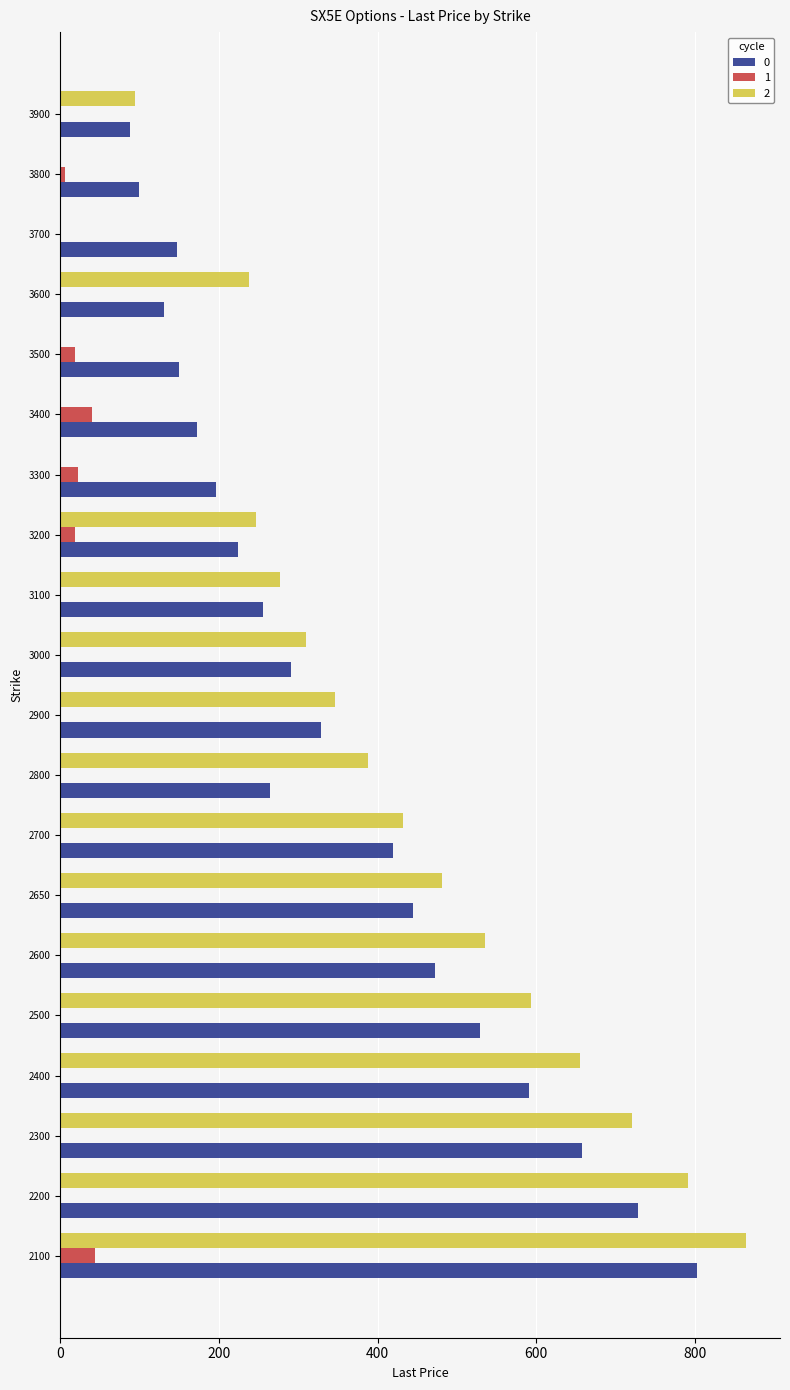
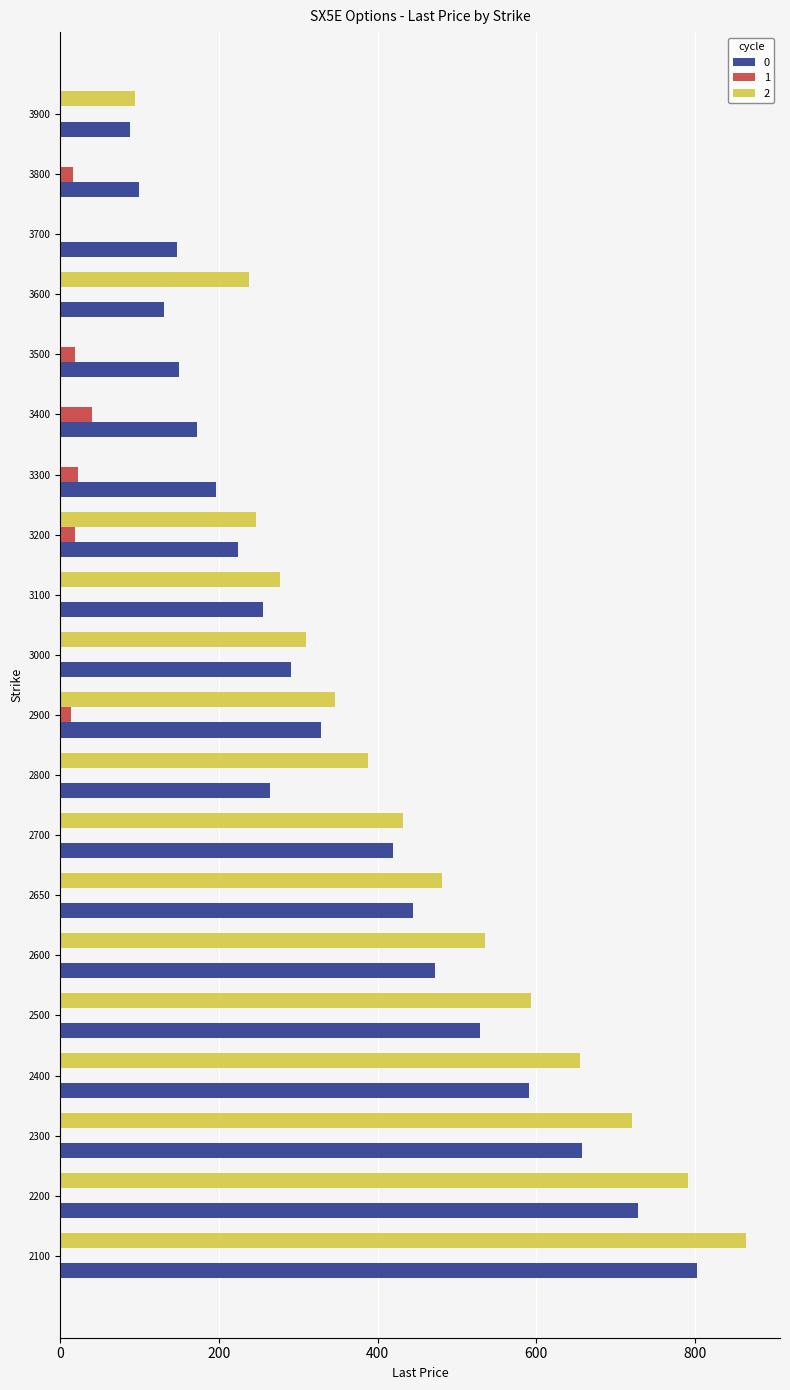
1, 3800: 10 -> 20
1, 2900: 0 -> 10
1, 2100: 40 -> 0
